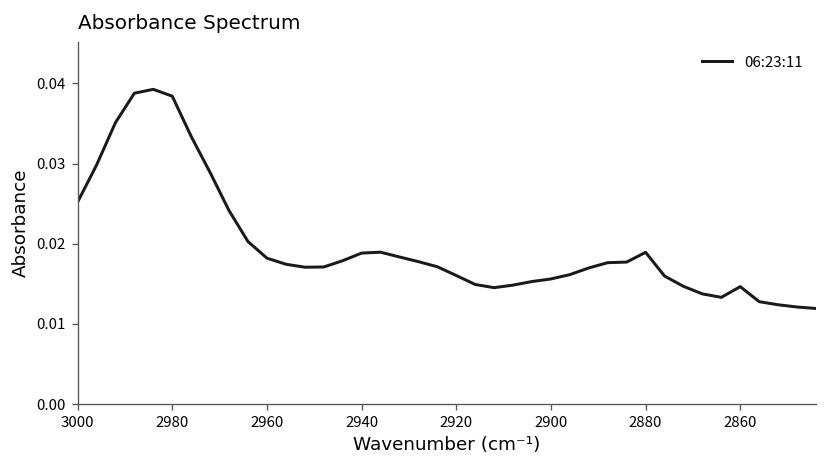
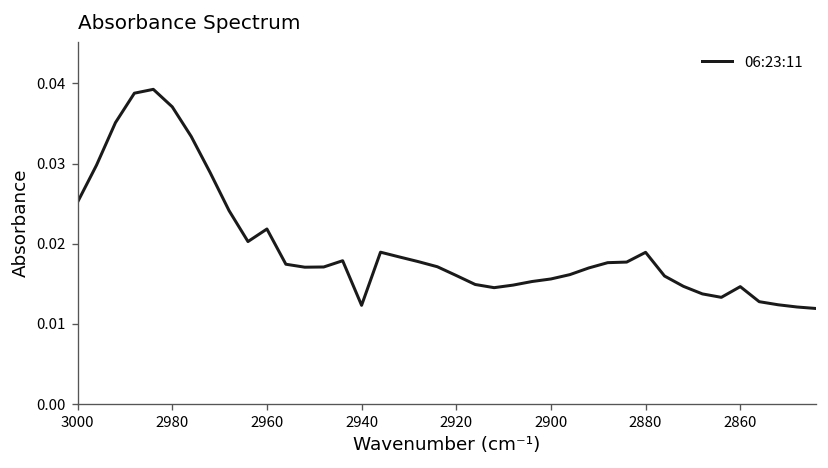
2980: 0.038 -> 0.037
2960: 0.018 -> 0.022
2940: 0.019 -> 0.012
